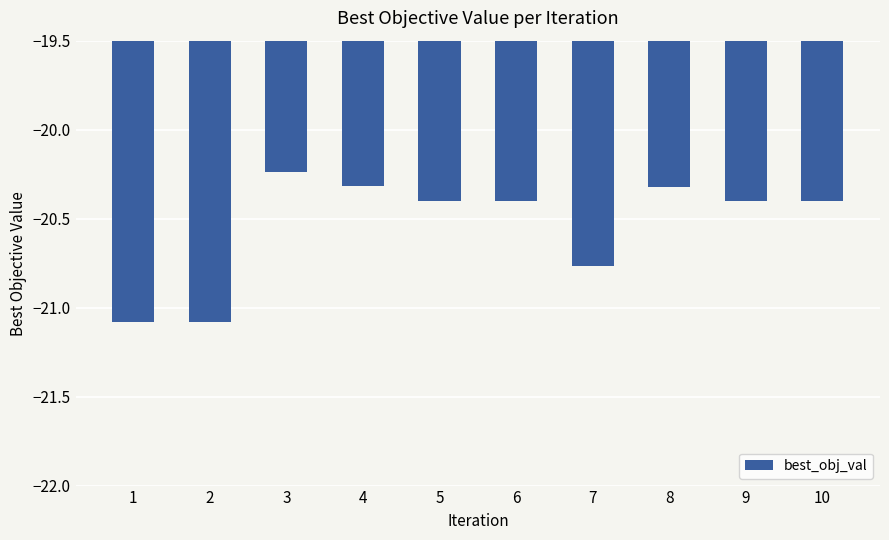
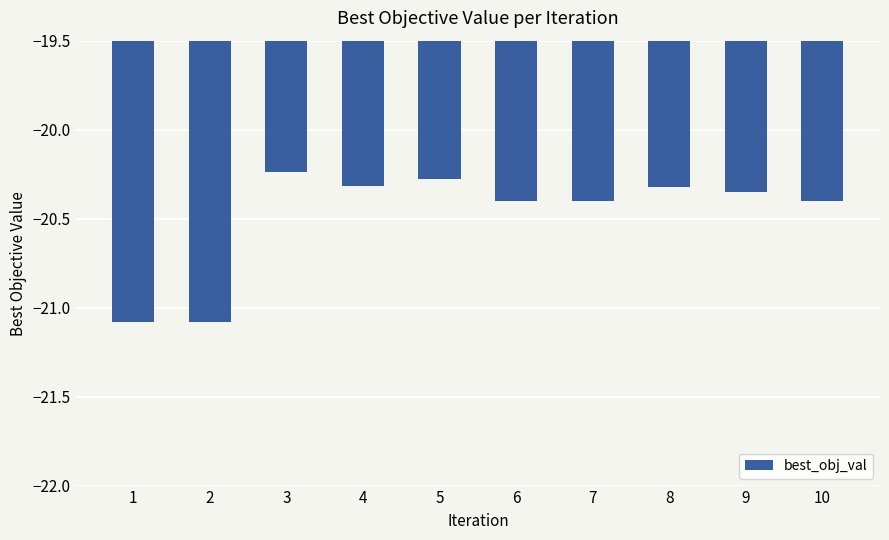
5: -20.40 -> -20.28
7: -20.77 -> -20.40
9: -20.40 -> -20.35
